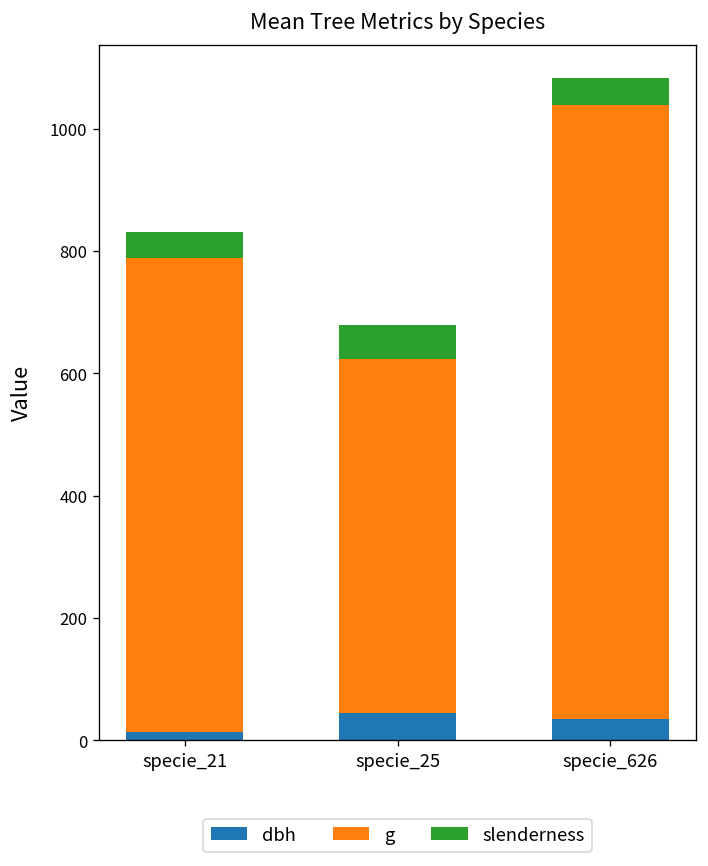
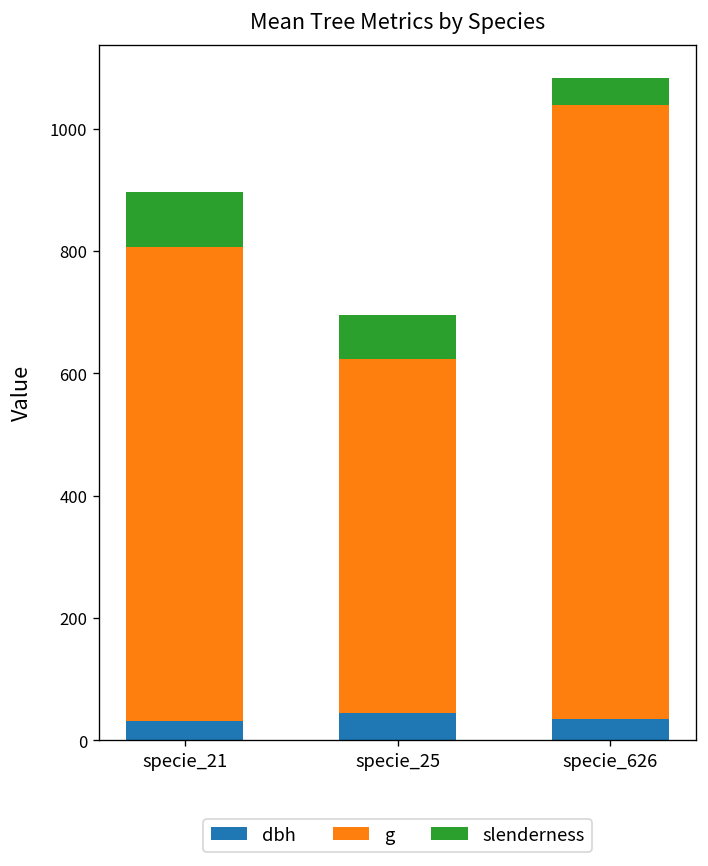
dbh, specie_21: 10 -> 30
slenderness, specie_21: 40 -> 90
slenderness, specie_25: 60 -> 70
